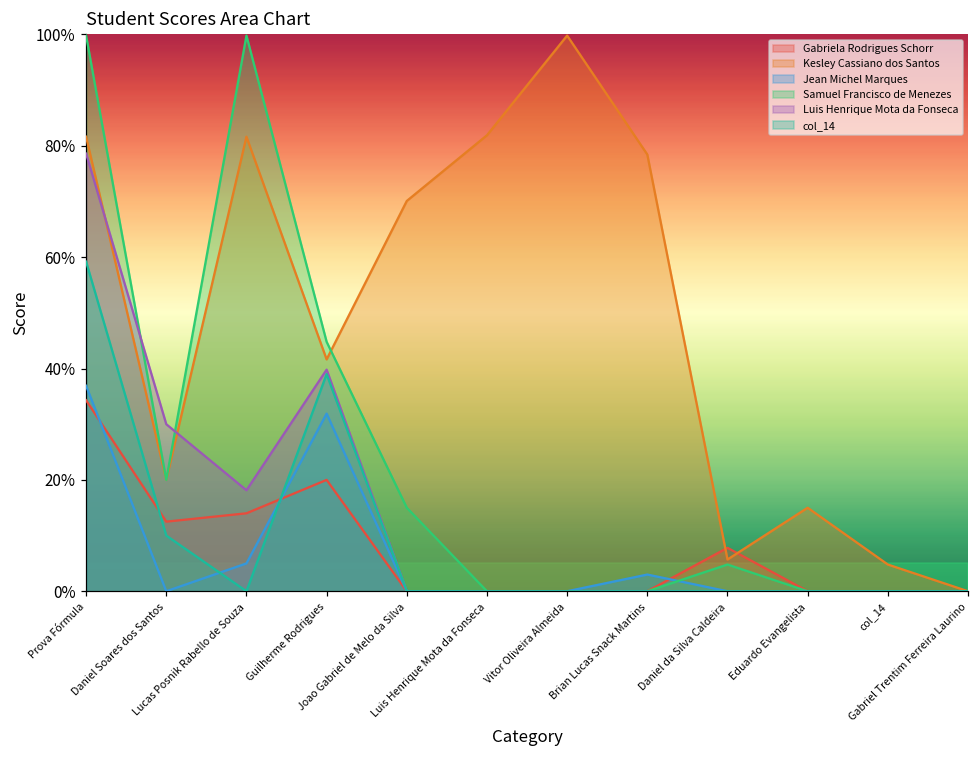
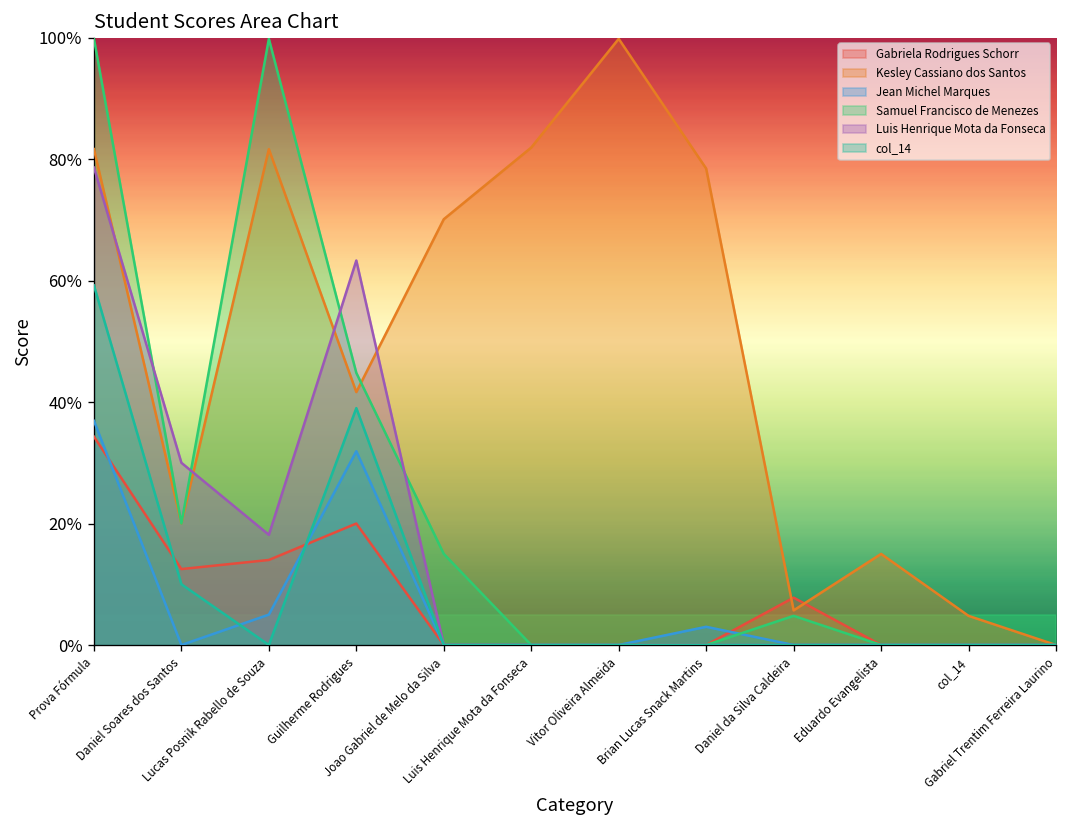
Luis Henrique Mota da Fonseca, Guilherme Rodrigues: 40% -> 63%
